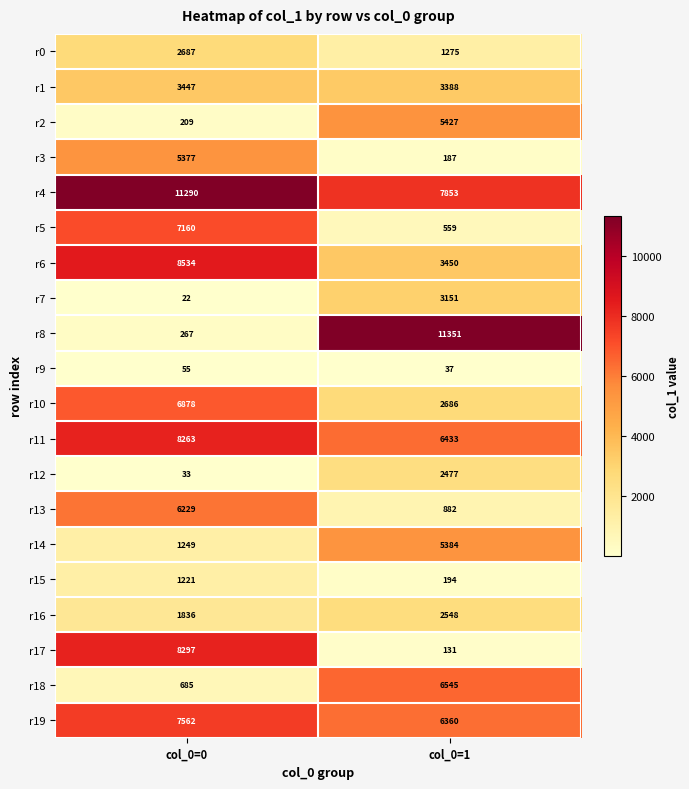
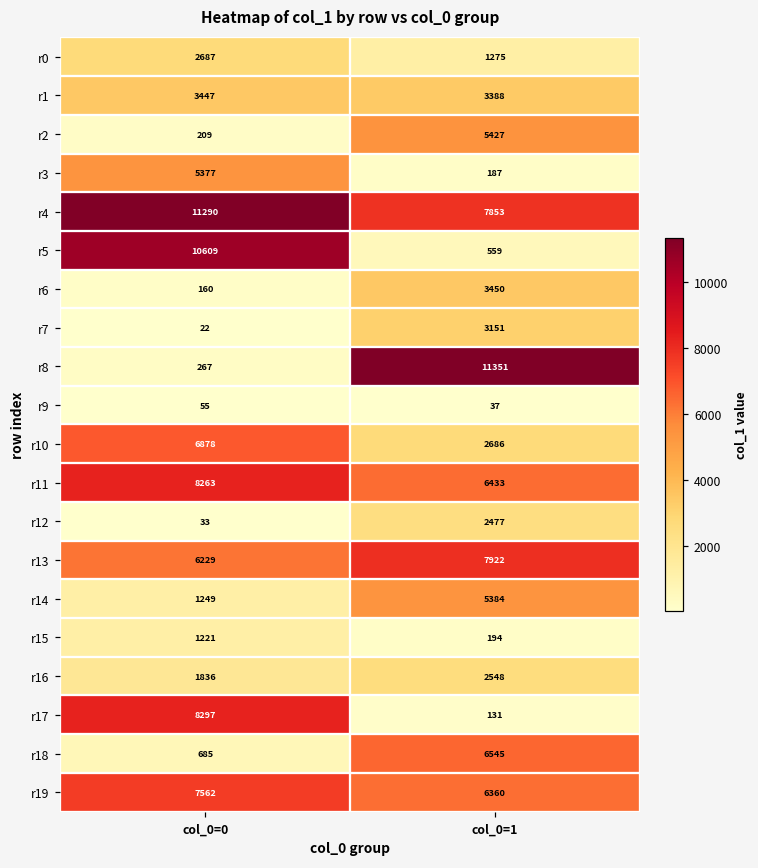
r5, col_0=0: 7160 -> 10609
r6, col_0=0: 8534 -> 160
r13, col_0=1: 882 -> 7922
